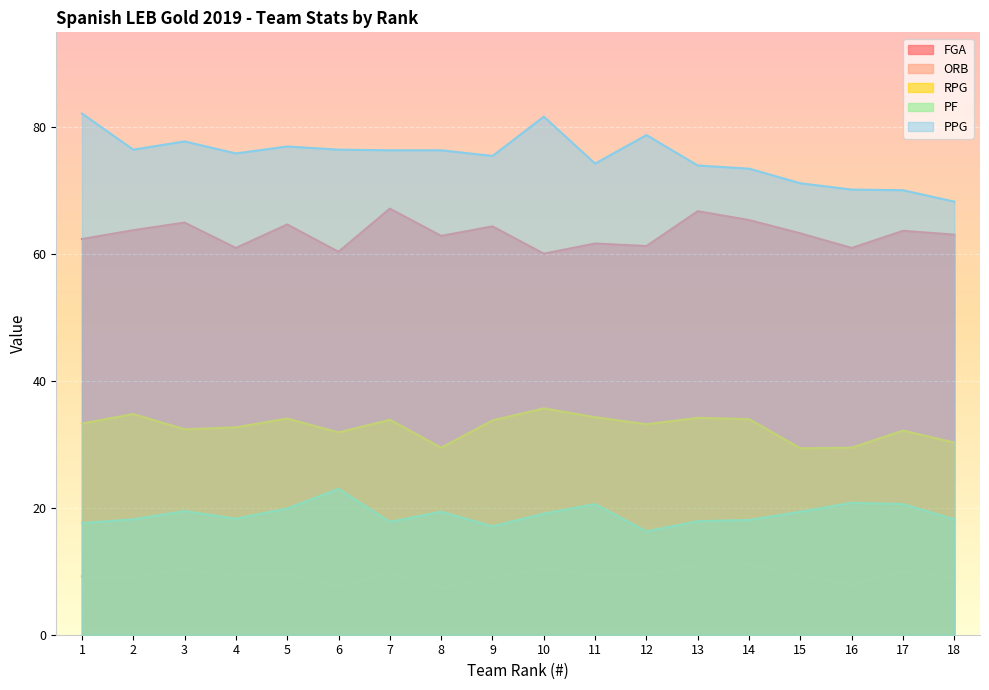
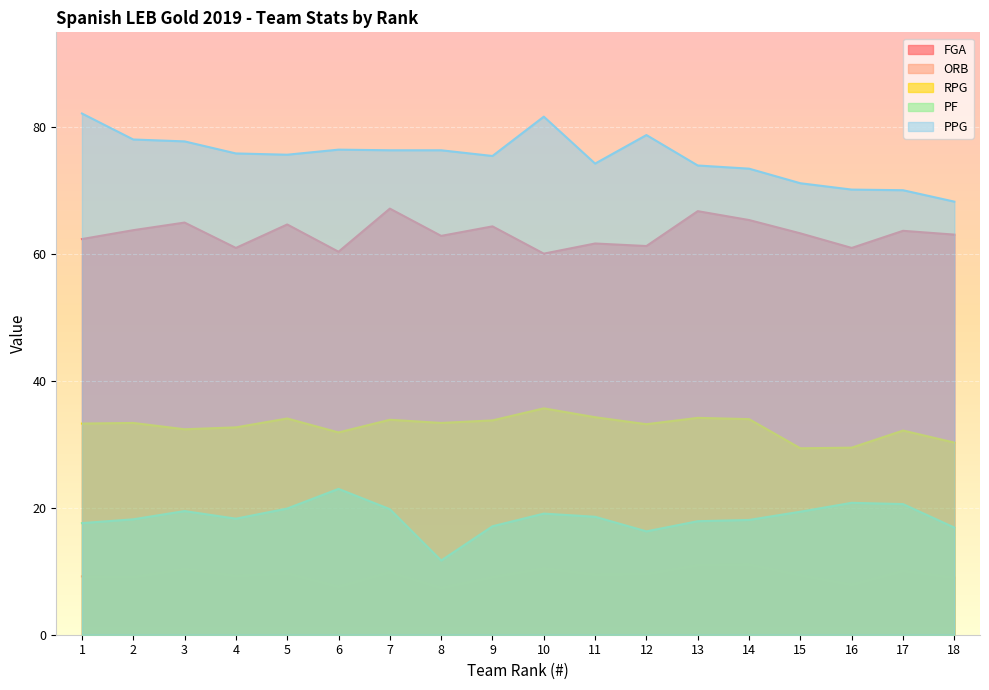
RPG, 2: 35 -> 33
PPG, 2: 77 -> 78
PPG, 5: 77 -> 76
PF, 7: 18 -> 20
RPG, 8: 30 -> 33
PF, 8: 19 -> 12
PF, 11: 21 -> 19
PF, 18: 18 -> 17
